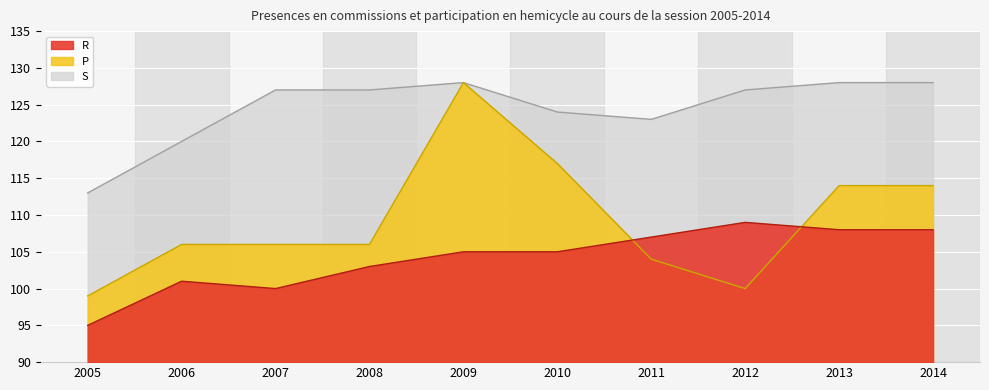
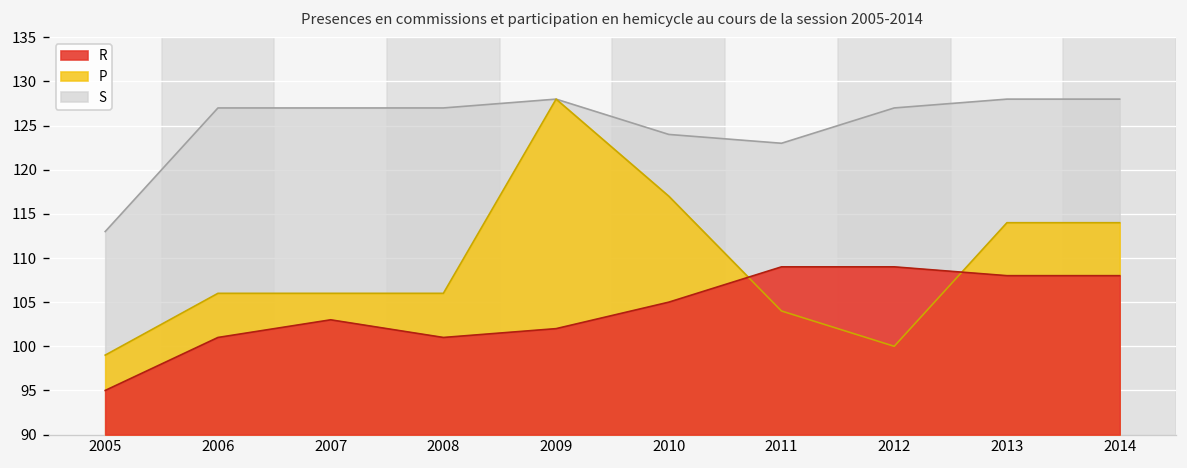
S, 2006: 120 -> 127
R, 2007: 100 -> 103
R, 2008: 103 -> 101
R, 2009: 105 -> 102
R, 2011: 107 -> 109
